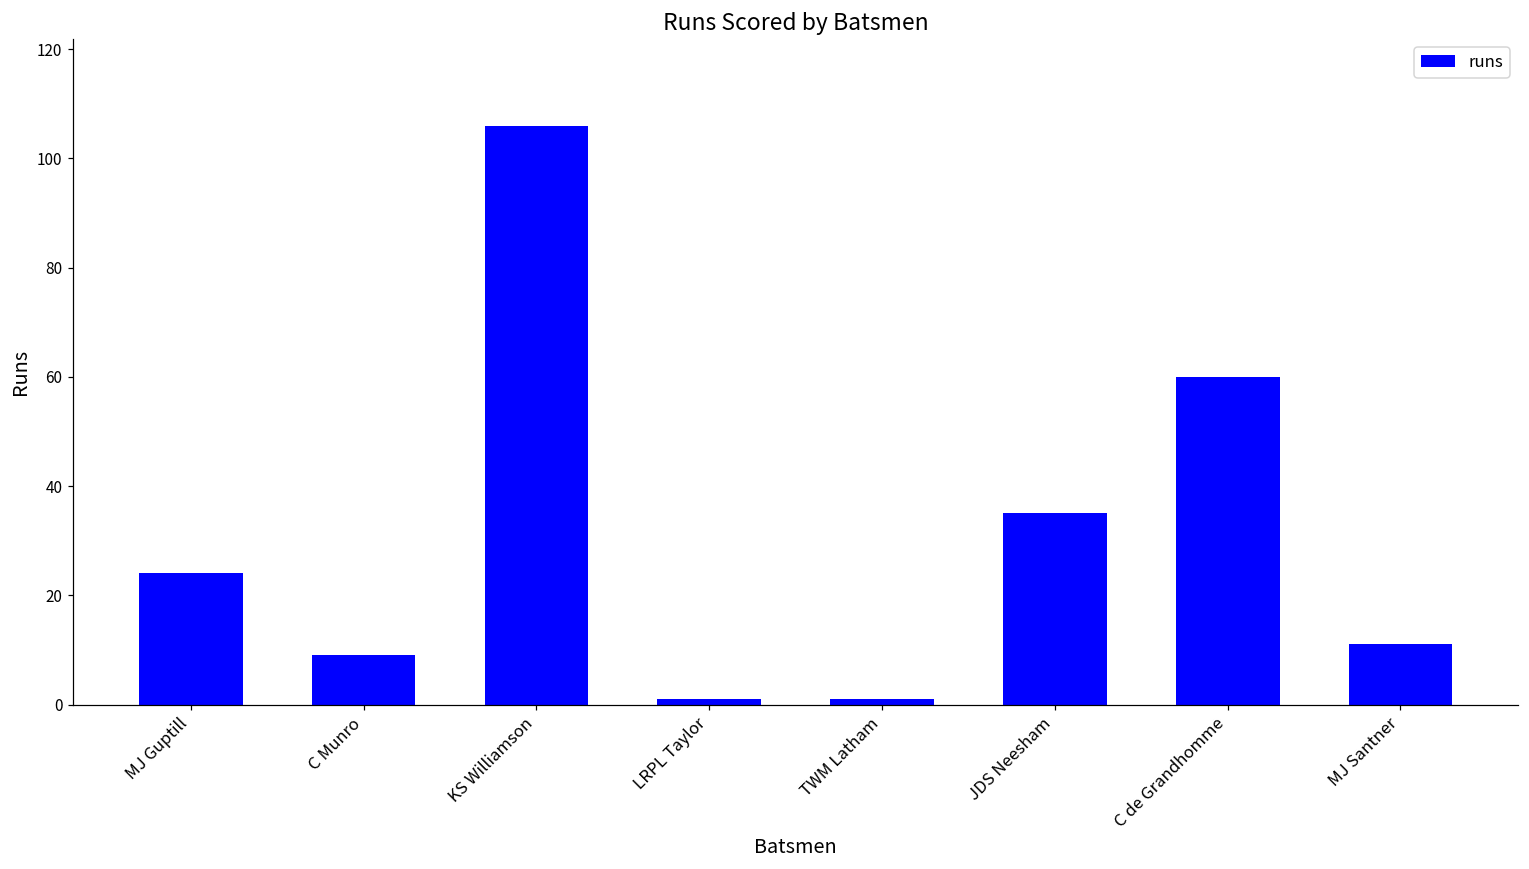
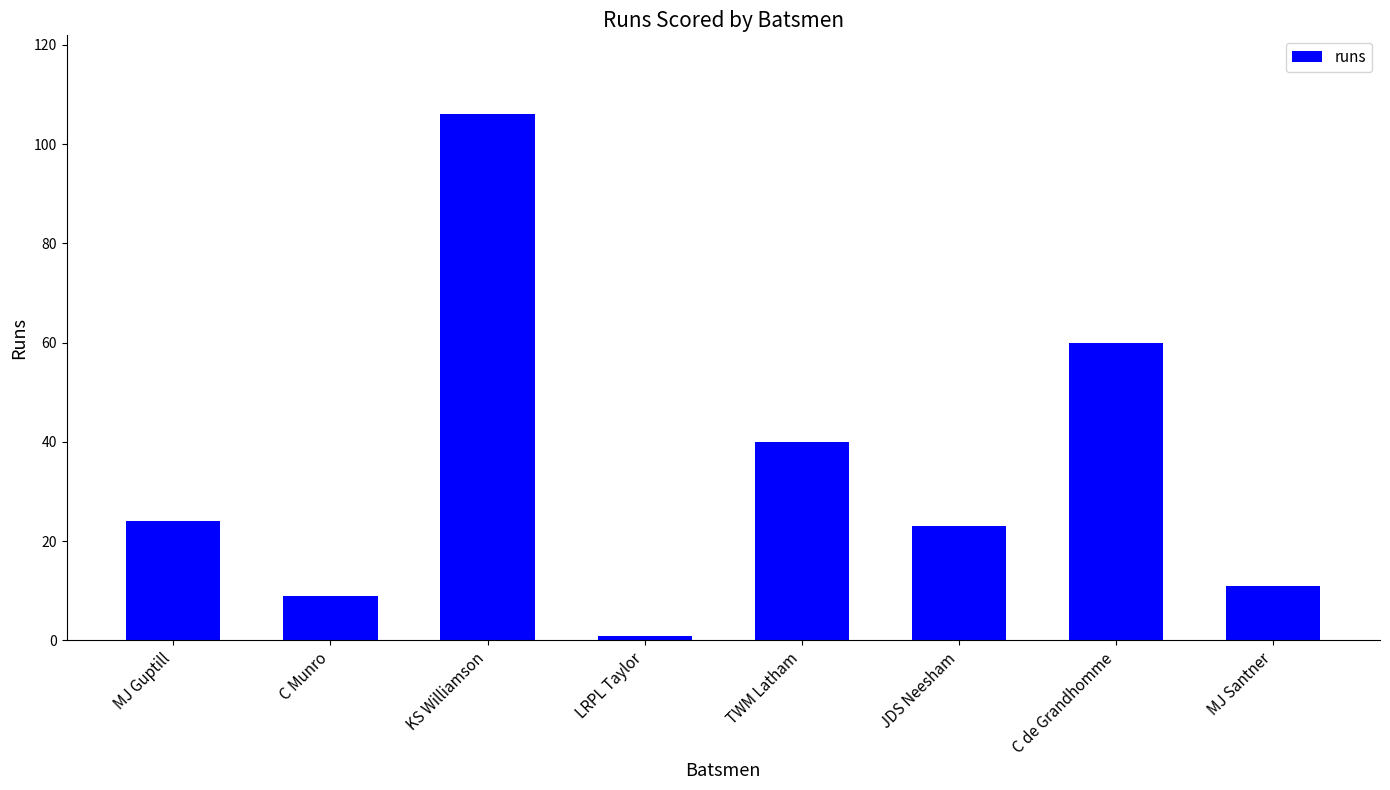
TWM Latham: 1 -> 40
JDS Neesham: 35 -> 23
